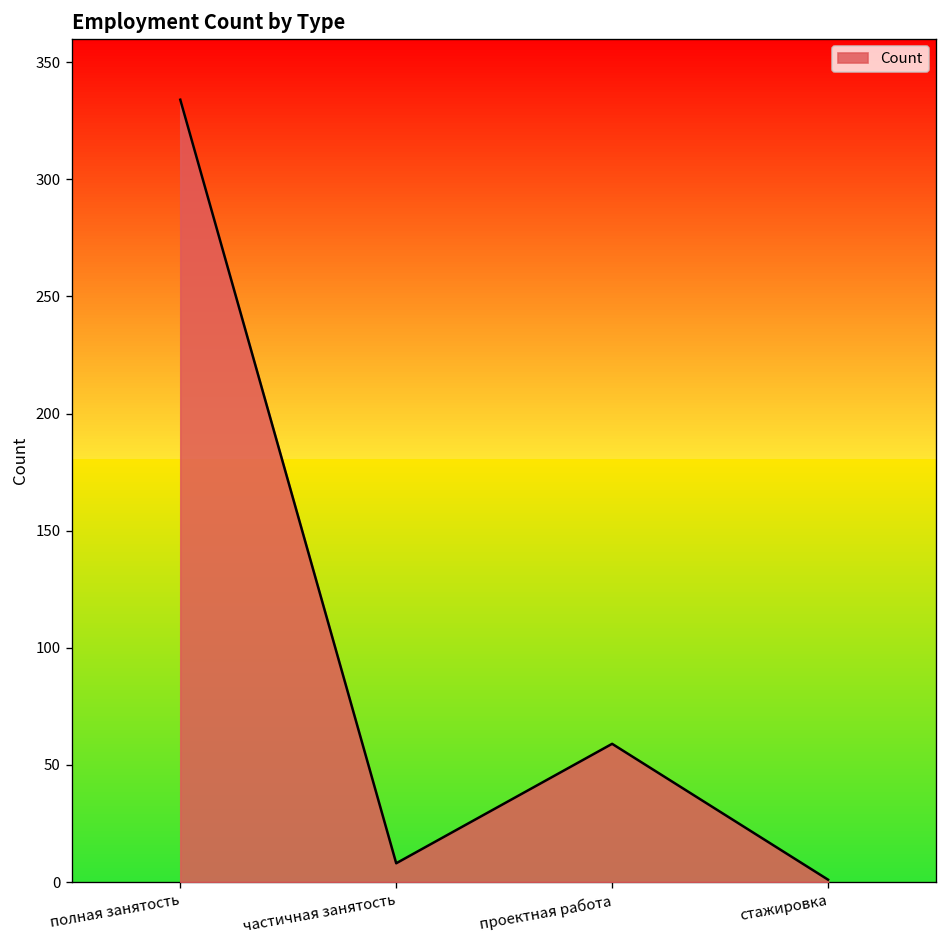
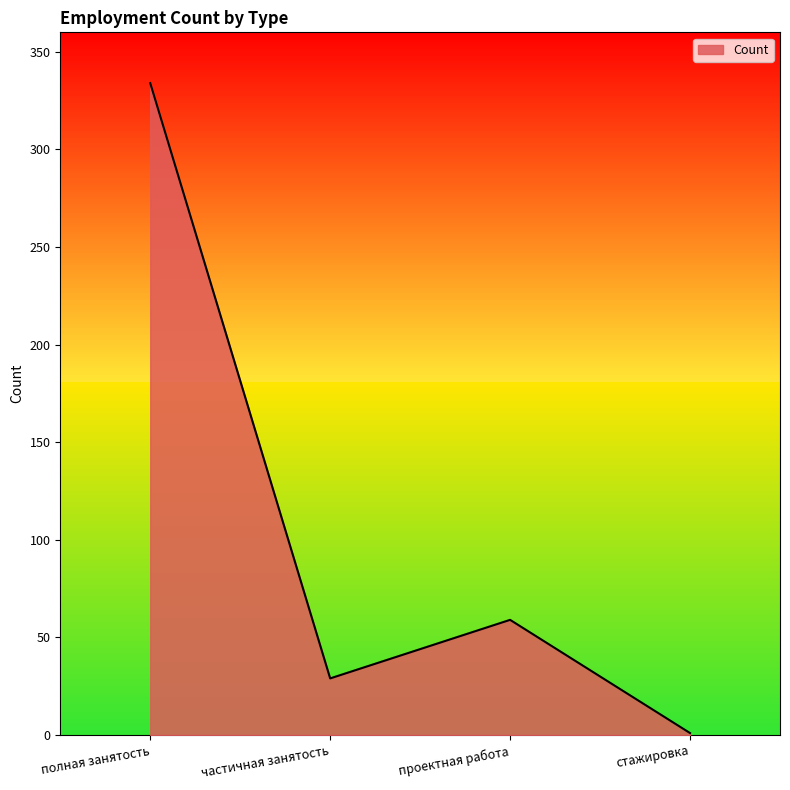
частичная занятость: 8 -> 29
